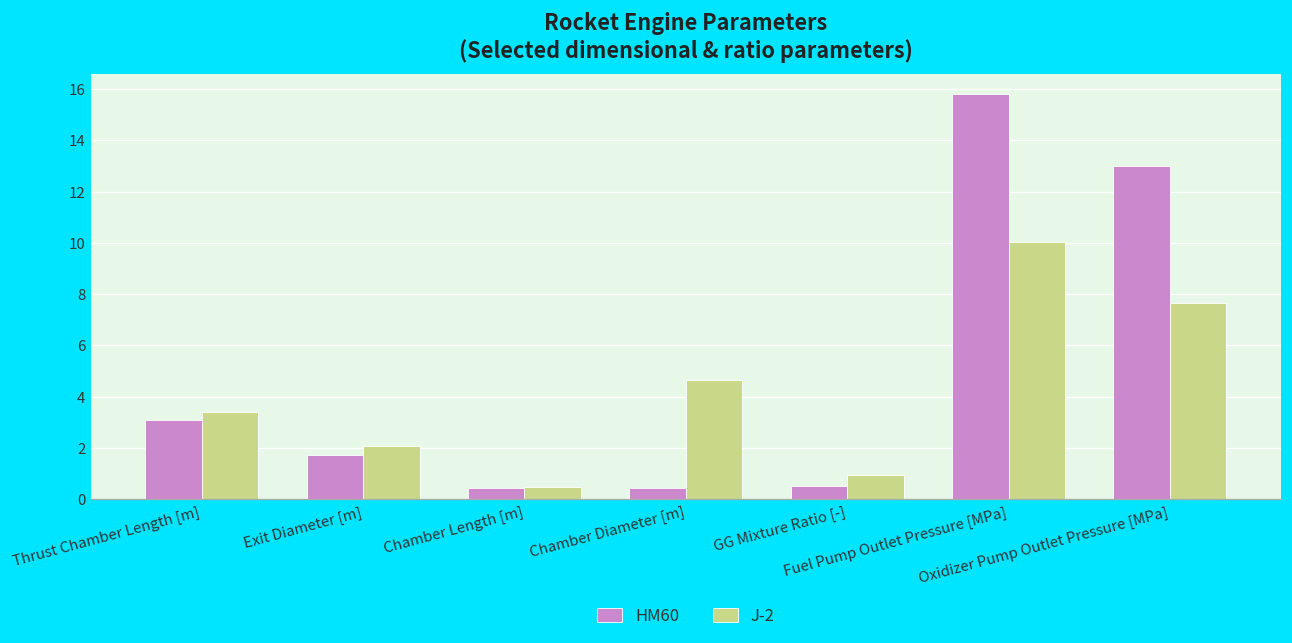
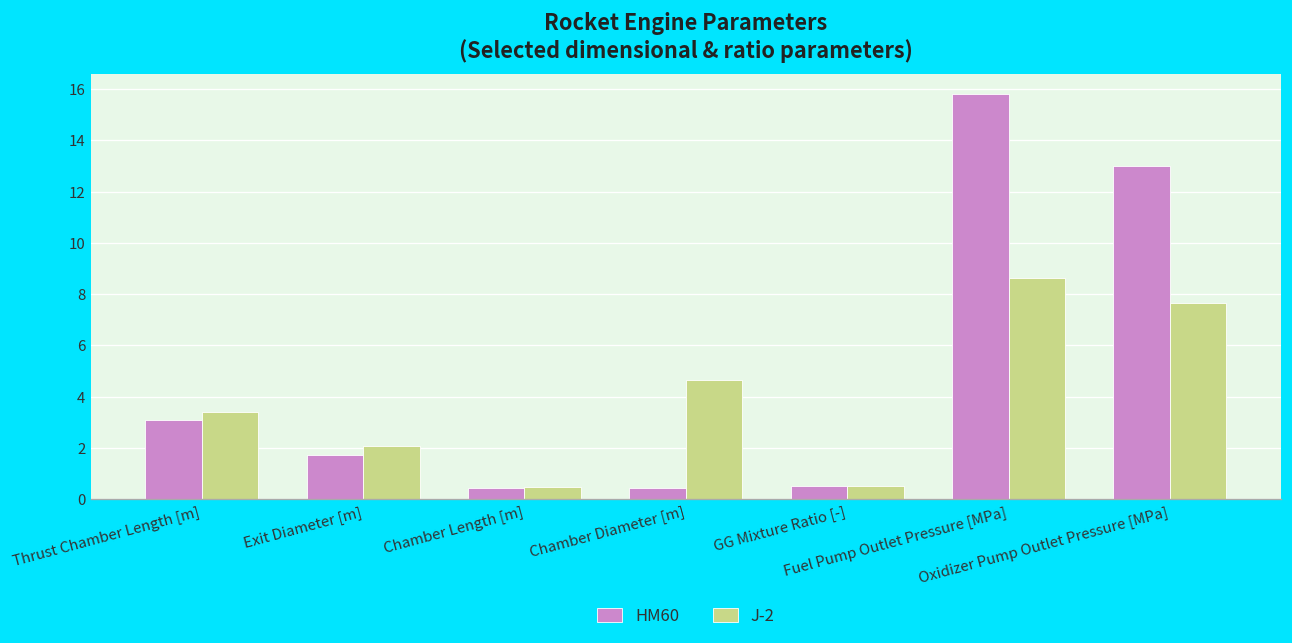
J-2, GG Mixture Ratio [-]: 0.9 -> 0.5
J-2, Fuel Pump Outlet Pressure [MPa]: 10.0 -> 8.6
